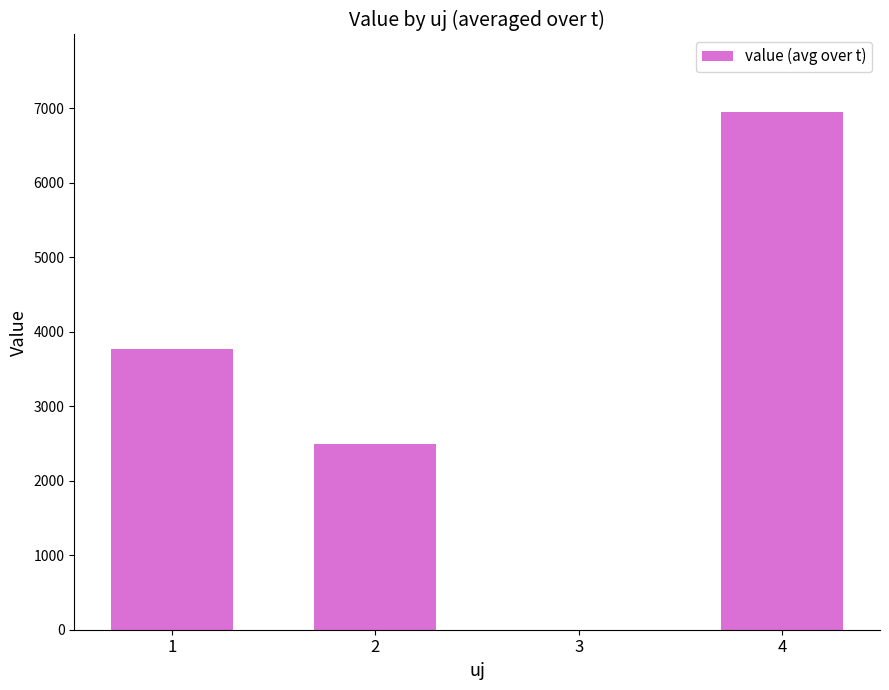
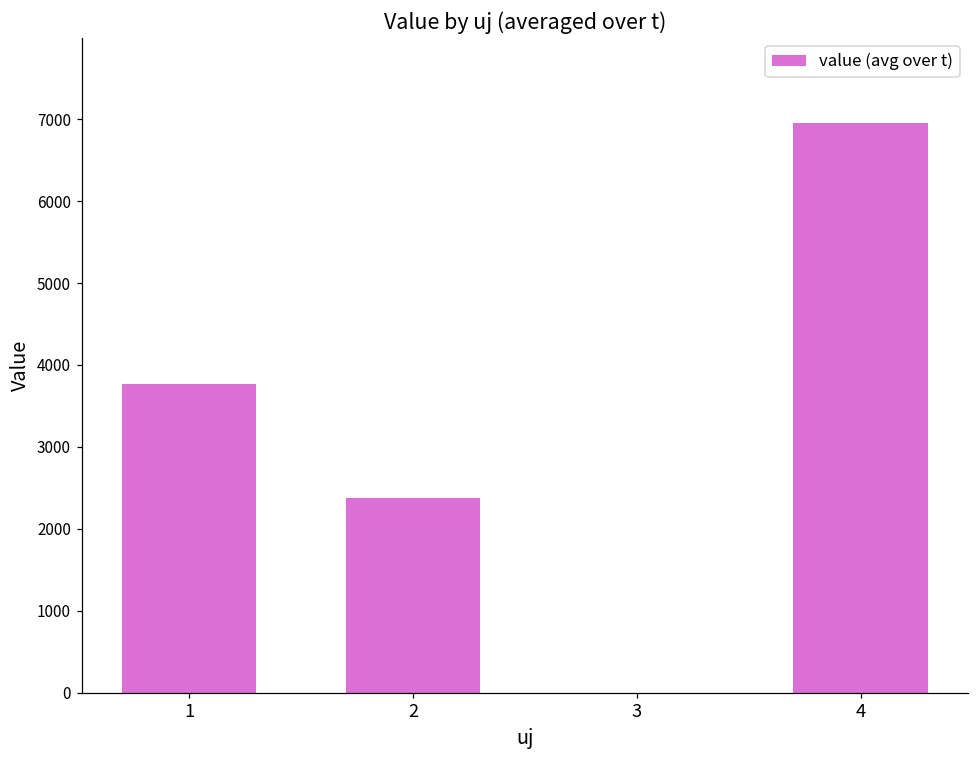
2: 2500 -> 2400
